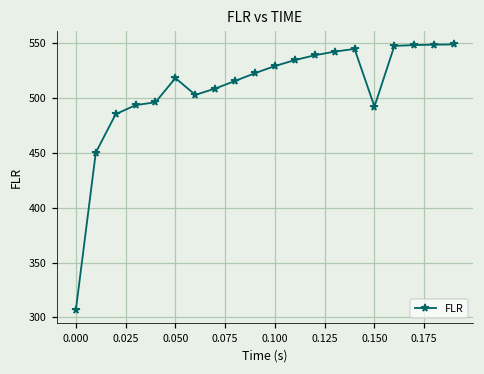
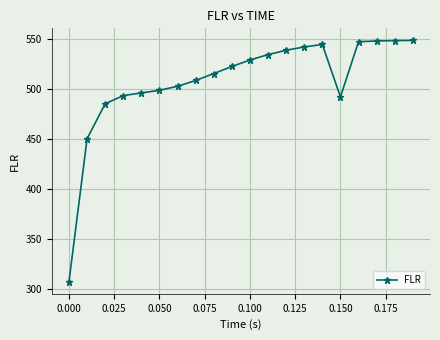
0.050: 520 -> 500
